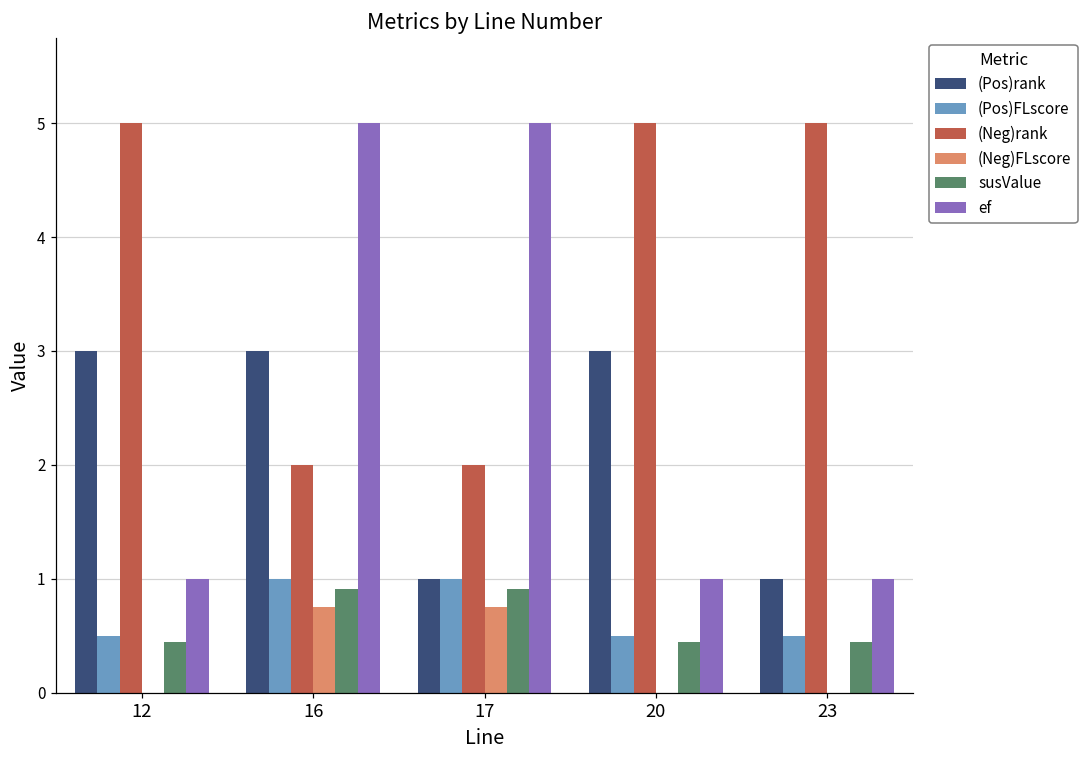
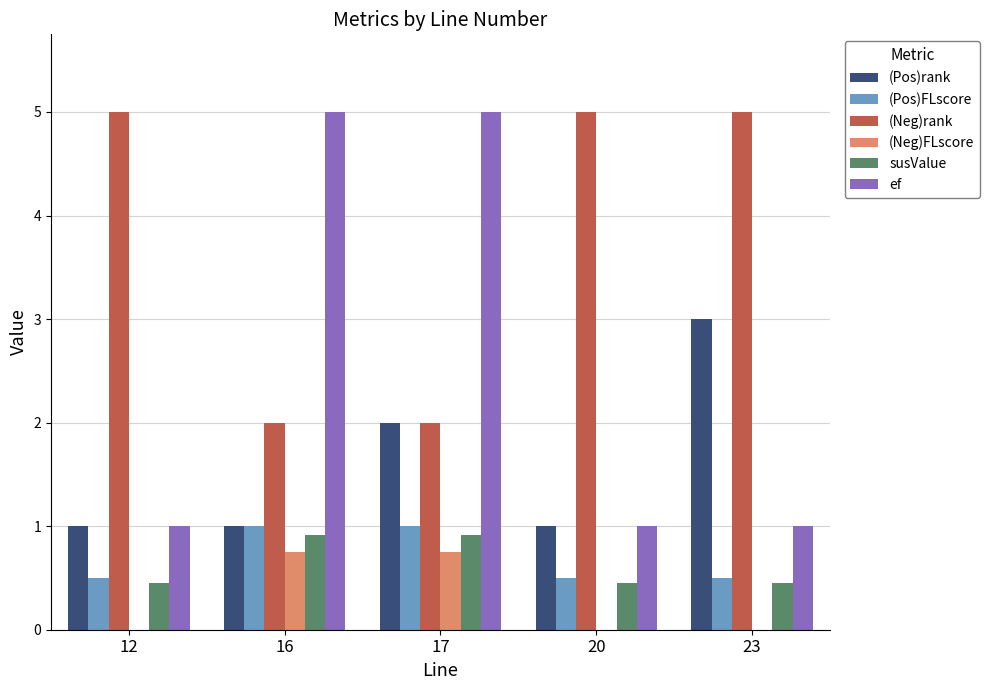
(Pos)rank, 12: 3 -> 1
(Pos)rank, 16: 3 -> 1
(Pos)rank, 17: 1 -> 2
(Pos)rank, 20: 3 -> 1
(Pos)rank, 23: 1 -> 3
